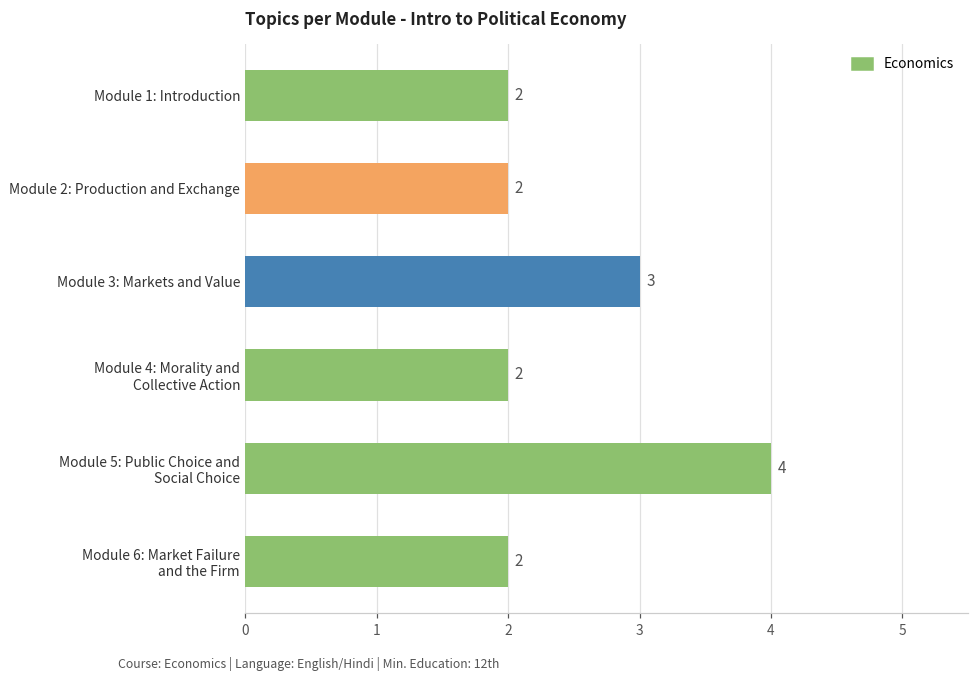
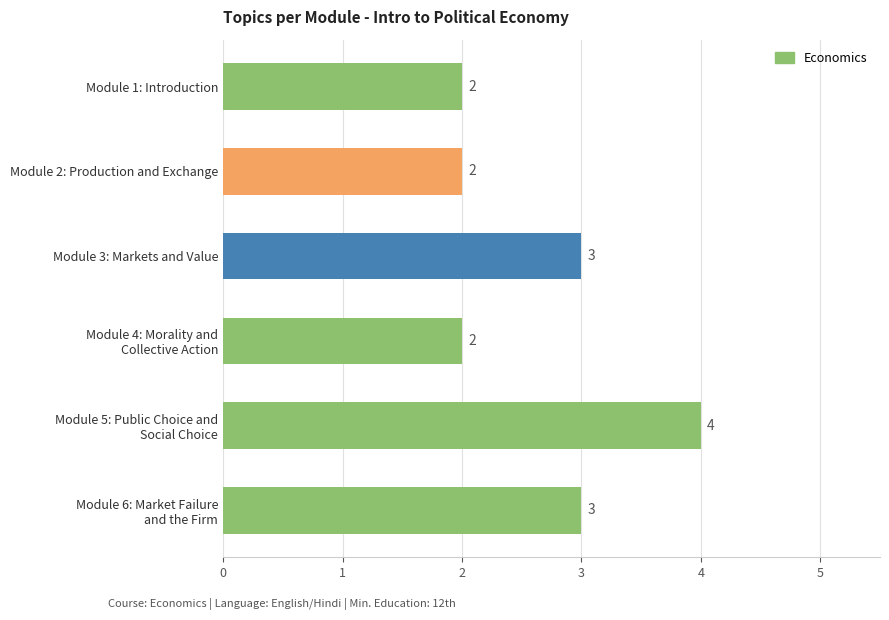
Module 6: Market Failure and the Firm: 2 -> 3
